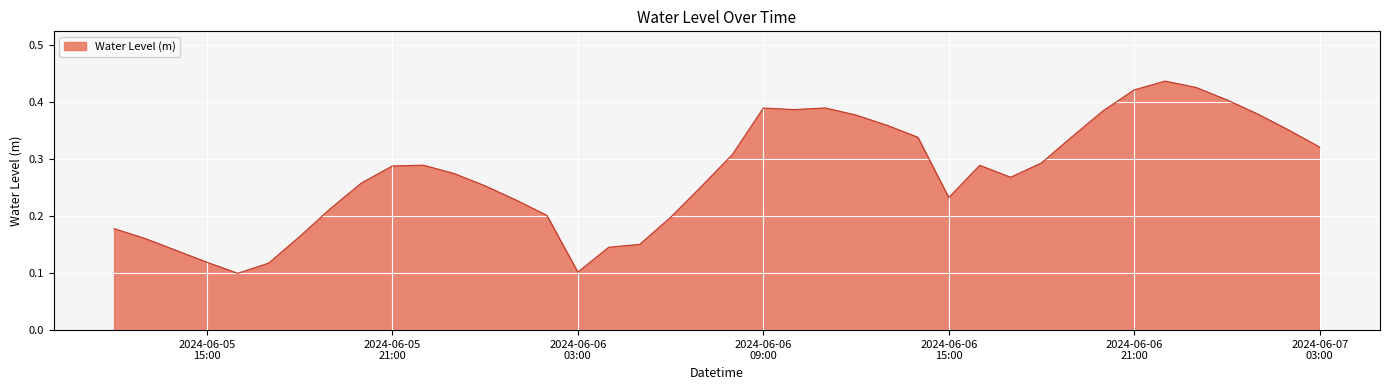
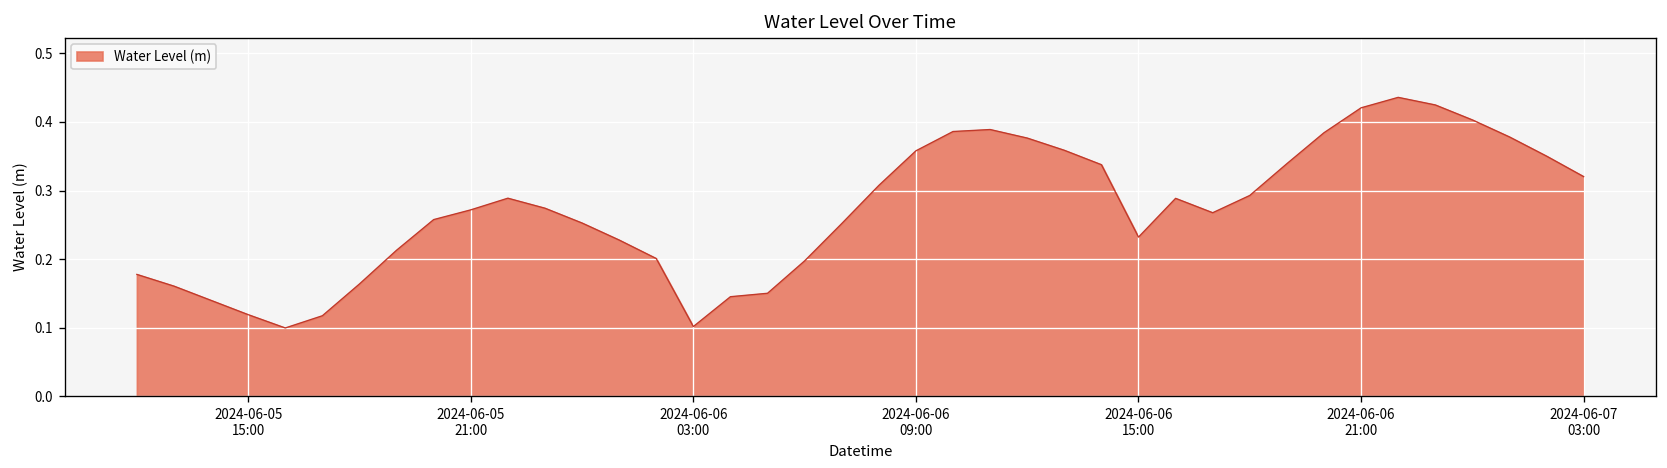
2024-06-05 21:00: 0.29 -> 0.27
2024-06-06 09:00: 0.39 -> 0.36
